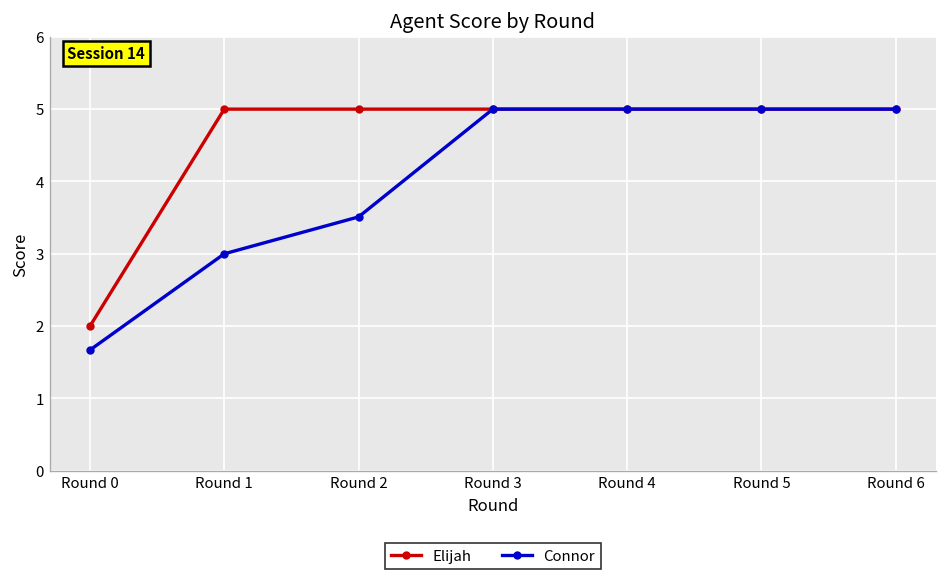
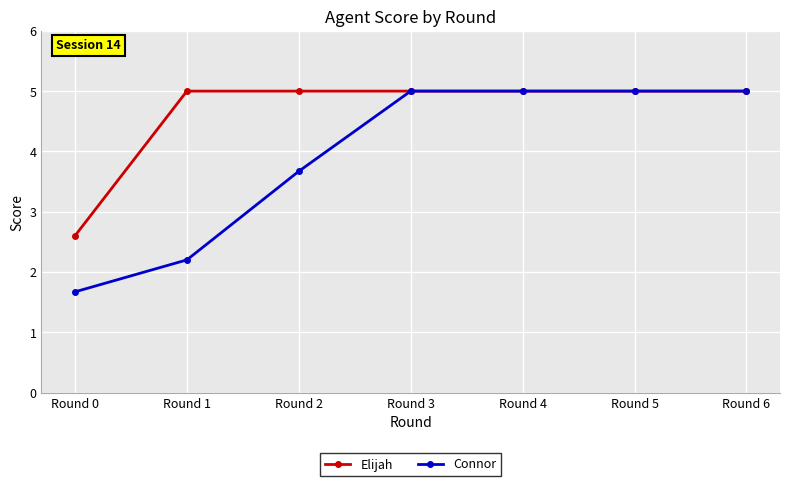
Elijah, Round 0: 2.0 -> 2.6
Connor, Round 1: 3.0 -> 2.2
Connor, Round 2: 3.5 -> 3.7
